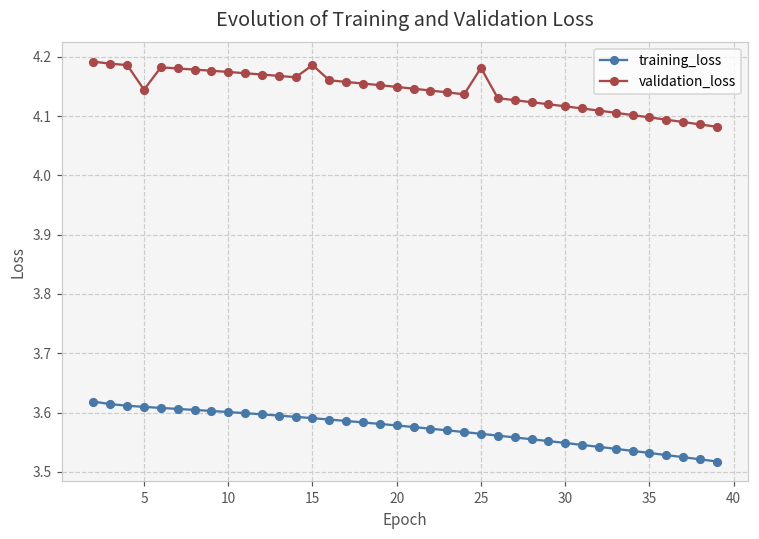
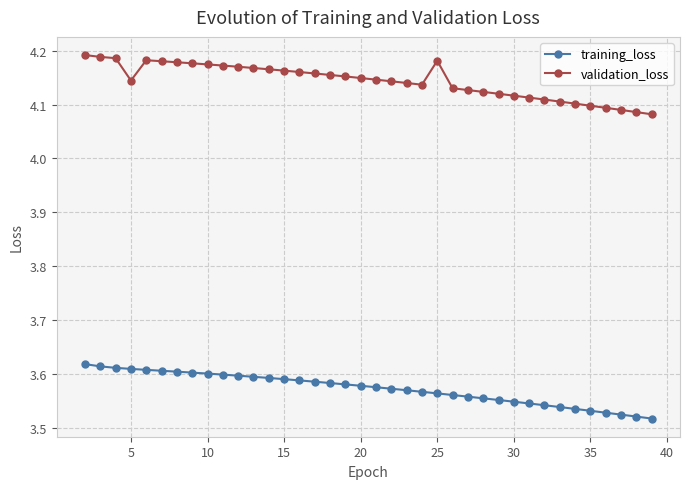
validation_loss, 15: 4.19 -> 4.16
